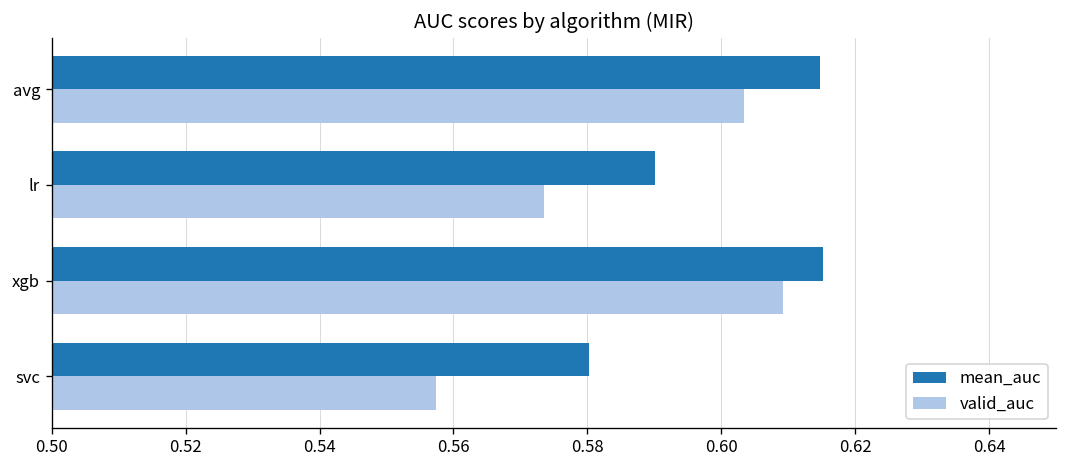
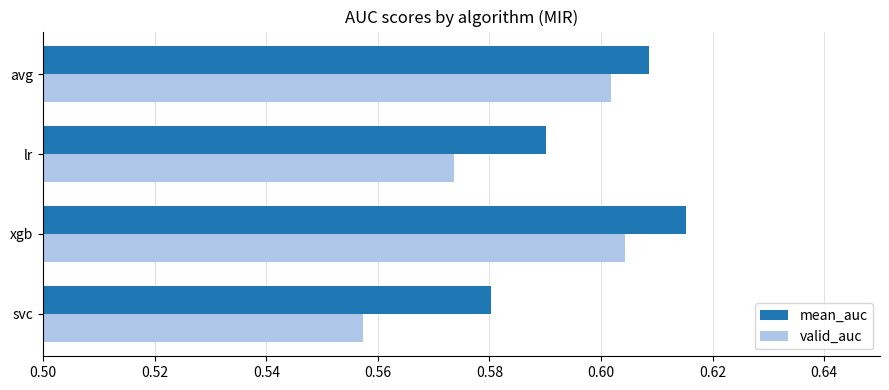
mean_auc, avg: 0.615 -> 0.609
valid_auc, avg: 0.603 -> 0.602
valid_auc, xgb: 0.609 -> 0.604
